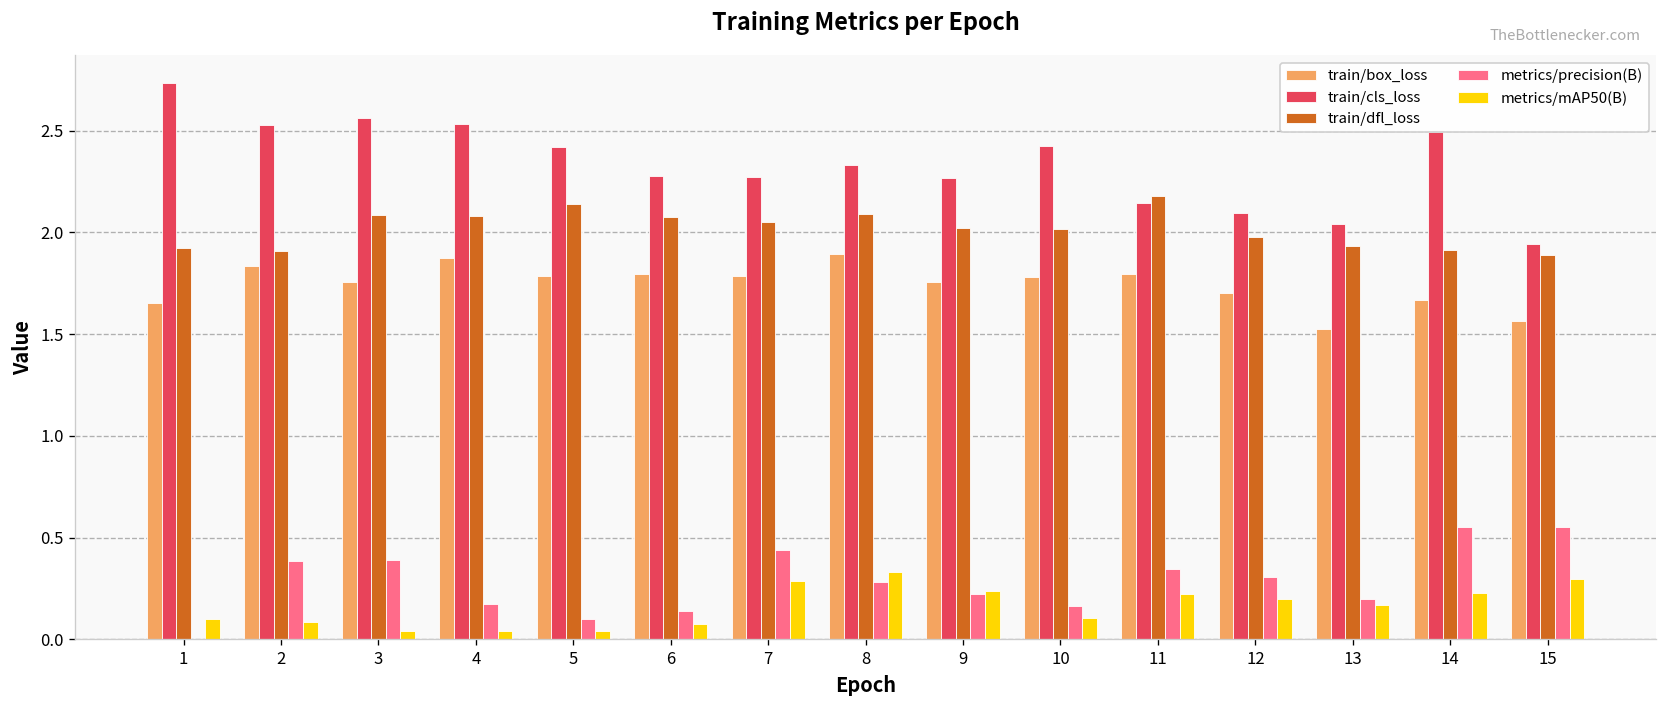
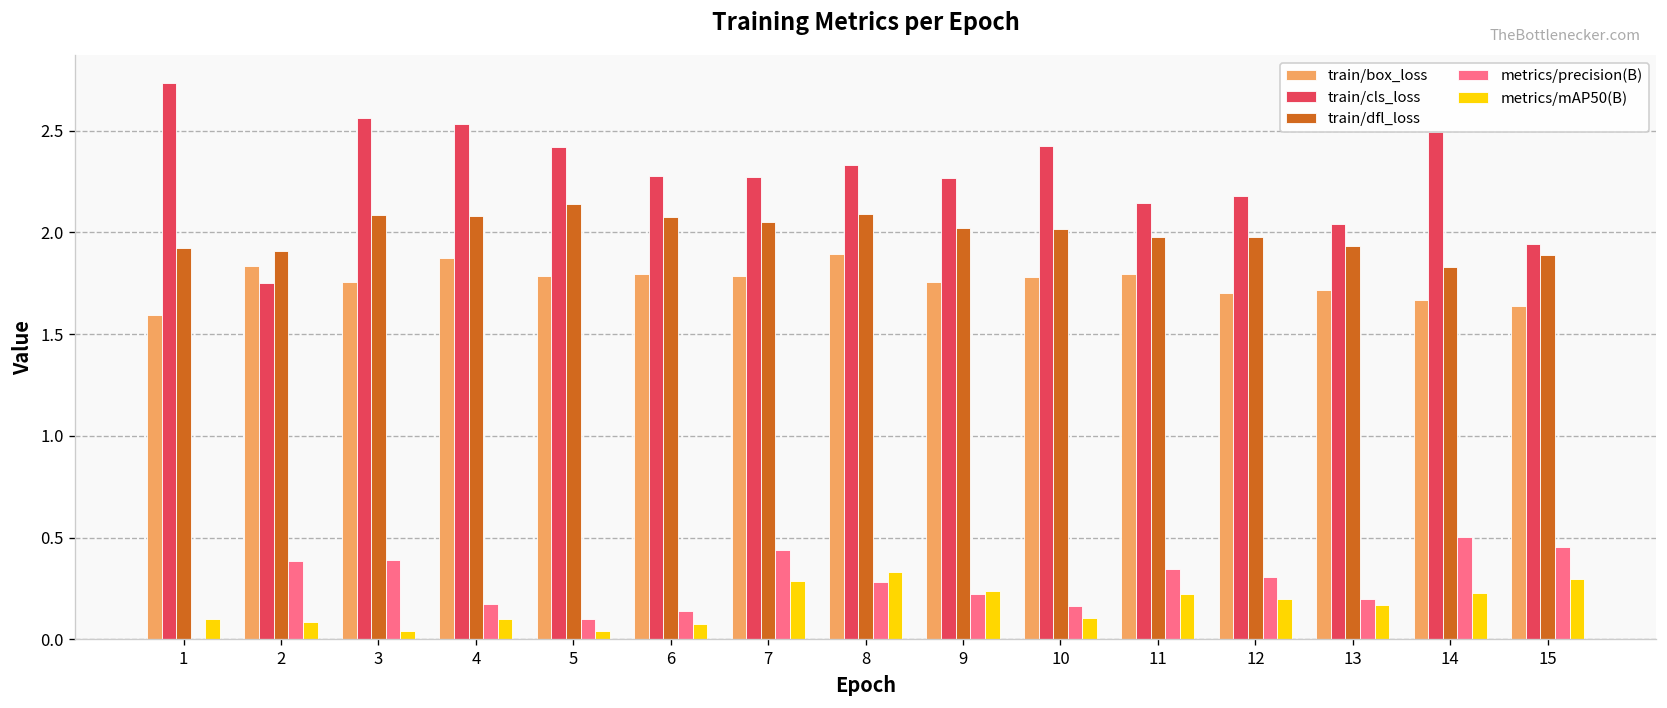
train/box_loss, 1: 1.65 -> 1.59
train/cls_loss, 2: 2.53 -> 1.75
metrics/mAP50(B), 4: 0.04 -> 0.10
train/dfl_loss, 11: 2.18 -> 1.98
train/cls_loss, 12: 2.09 -> 2.18
train/box_loss, 13: 1.52 -> 1.72
train/dfl_loss, 14: 1.91 -> 1.83
metrics/precision(B), 14: 0.55 -> 0.50
train/box_loss, 15: 1.56 -> 1.64
metrics/precision(B), 15: 0.55 -> 0.45
